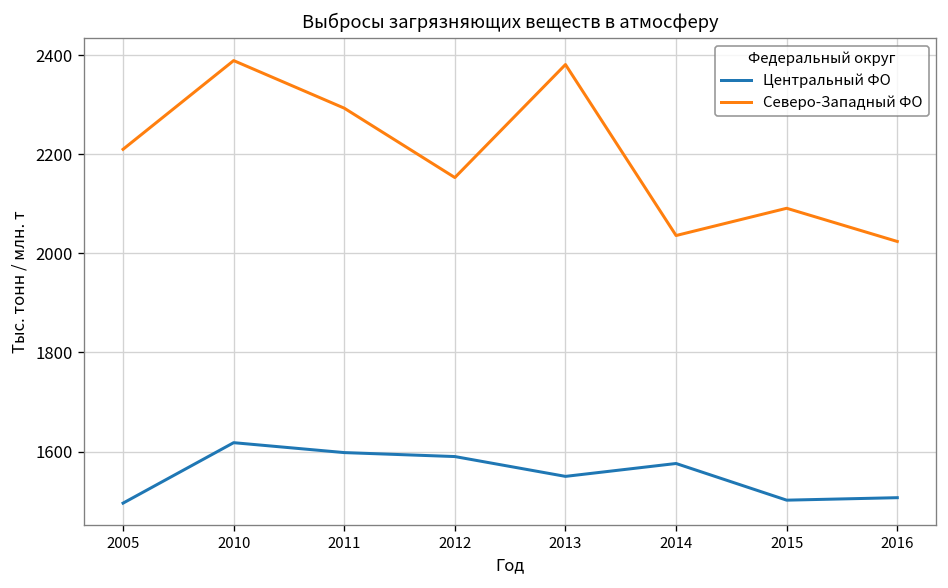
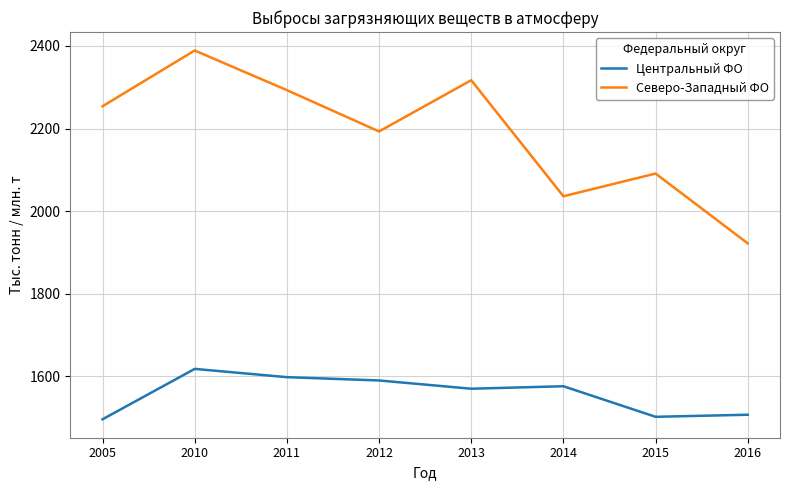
Северо-Западный ФО, 2005: 2210 -> 2250
Северо-Западный ФО, 2012: 2150 -> 2190
Центральный ФО, 2013: 1550 -> 1570
Северо-Западный ФО, 2013: 2380 -> 2320
Северо-Западный ФО, 2016: 2020 -> 1920
